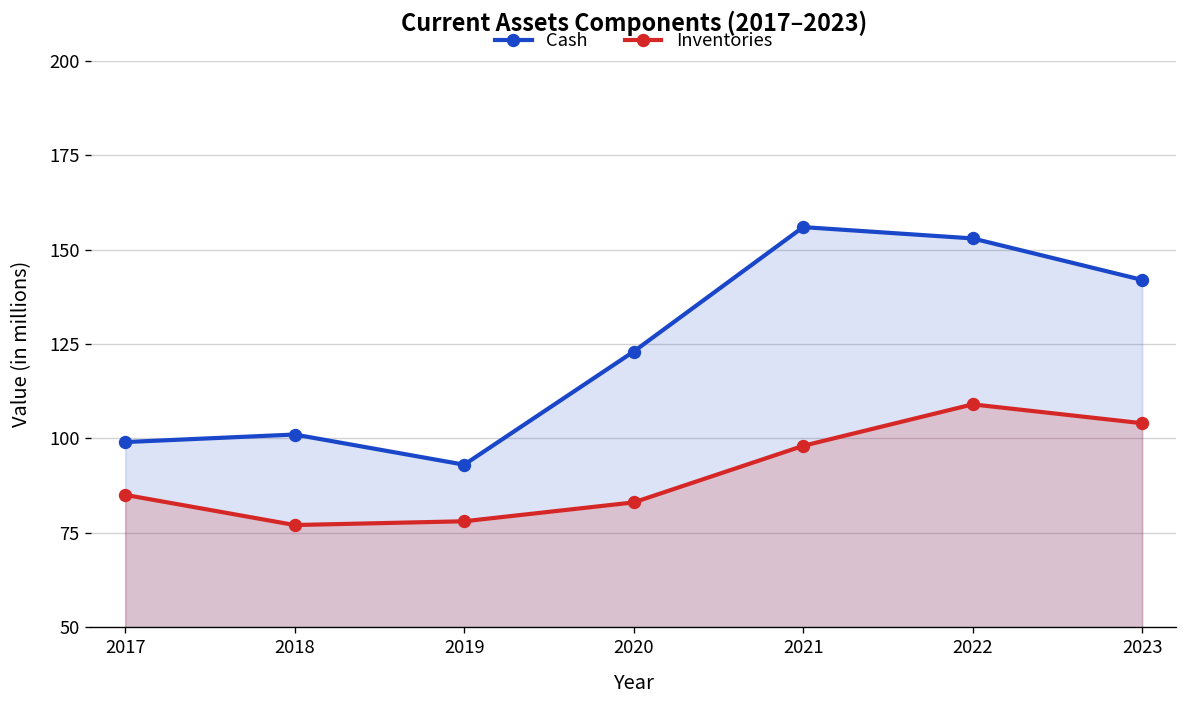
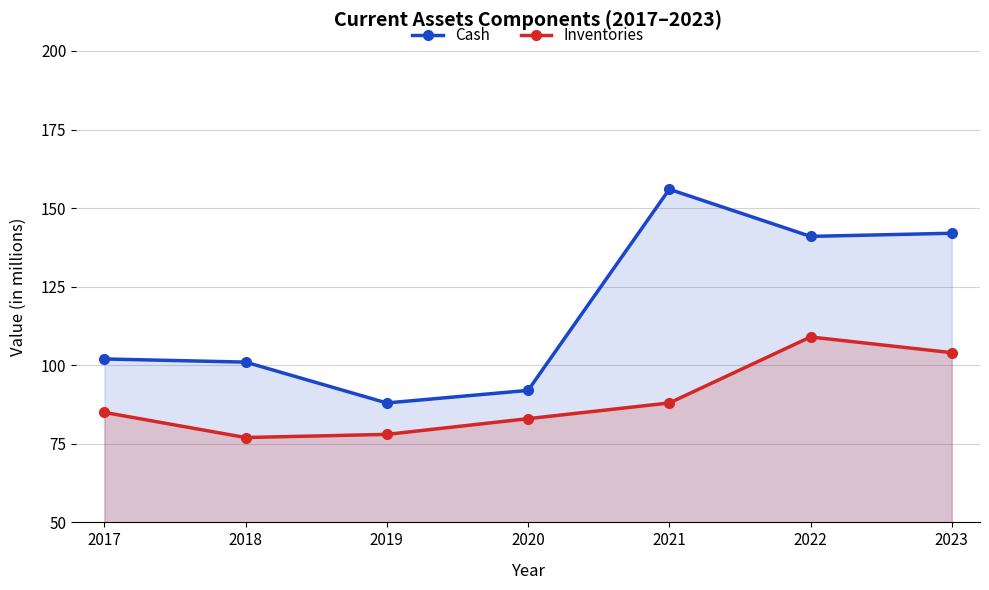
Cash, 2017: 99 -> 102
Cash, 2019: 93 -> 88
Cash, 2020: 123 -> 92
Inventories, 2021: 98 -> 88
Cash, 2022: 153 -> 141
